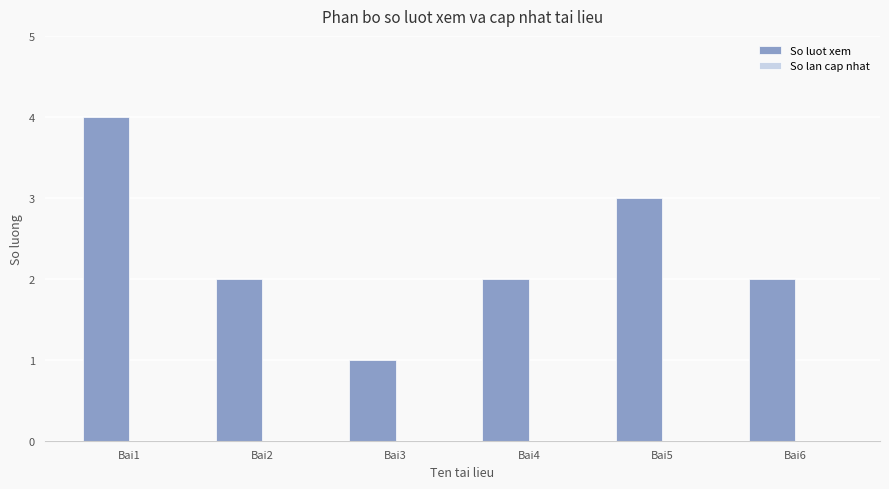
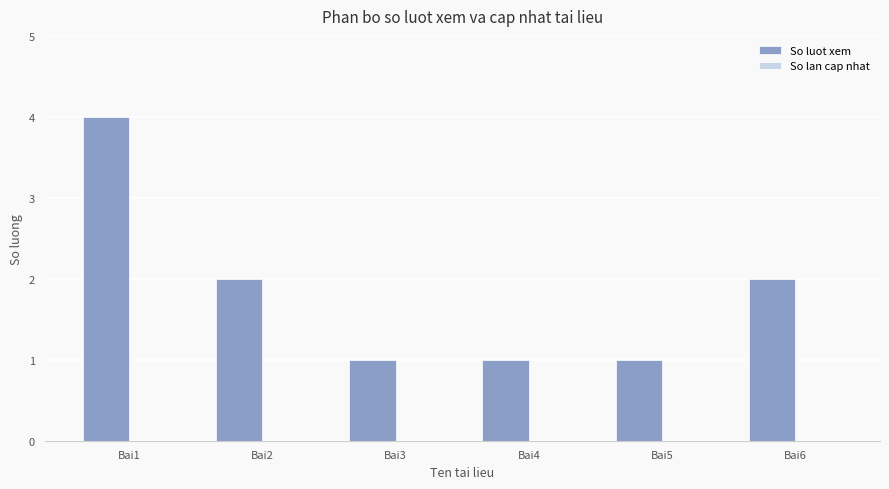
So luot xem, Bai4: 2 -> 1
So luot xem, Bai5: 3 -> 1
